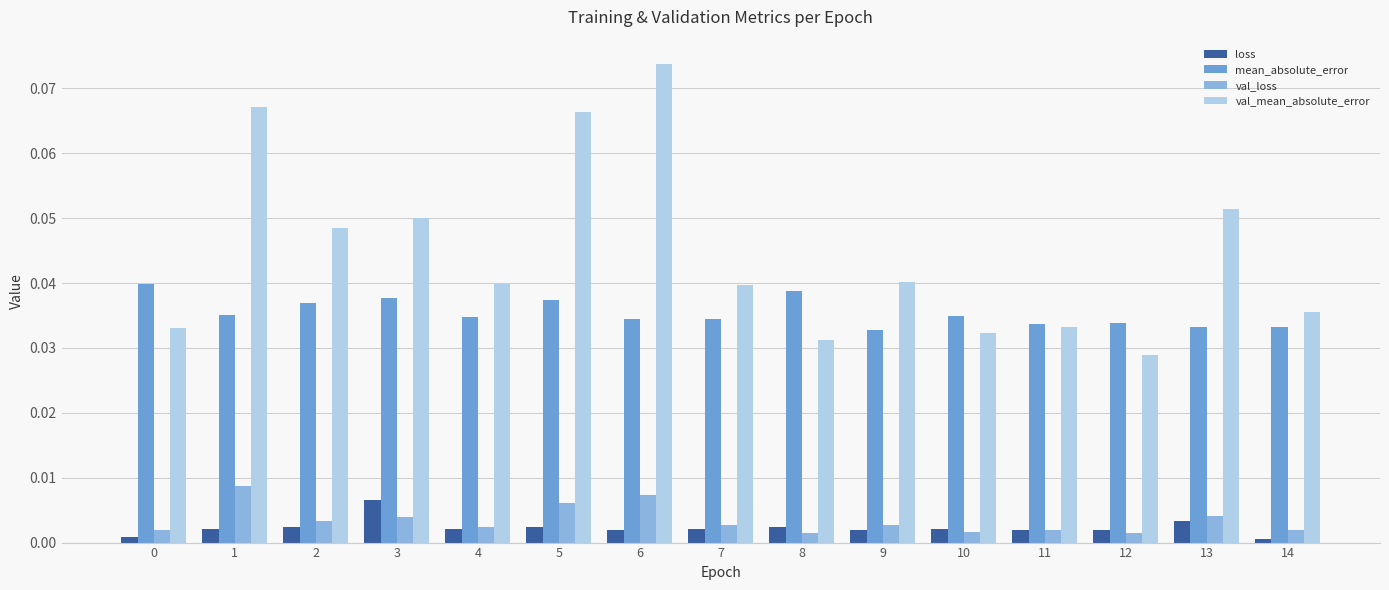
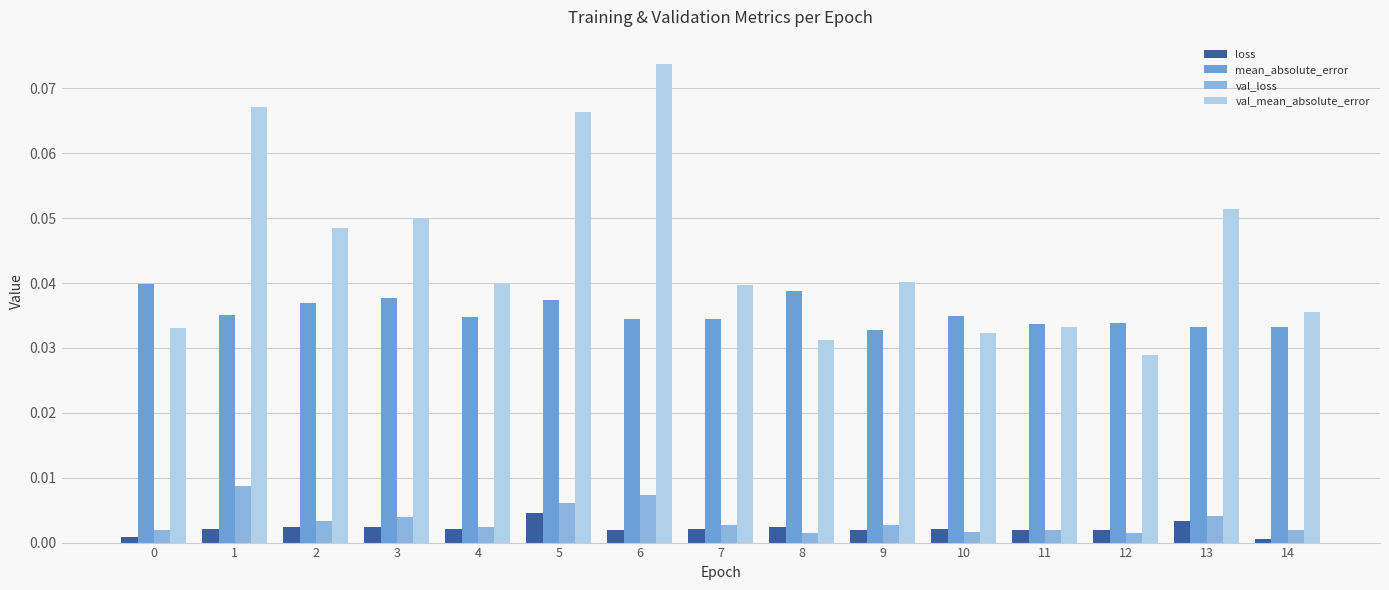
loss, 3: 0.007 -> 0.002
loss, 5: 0.002 -> 0.005
